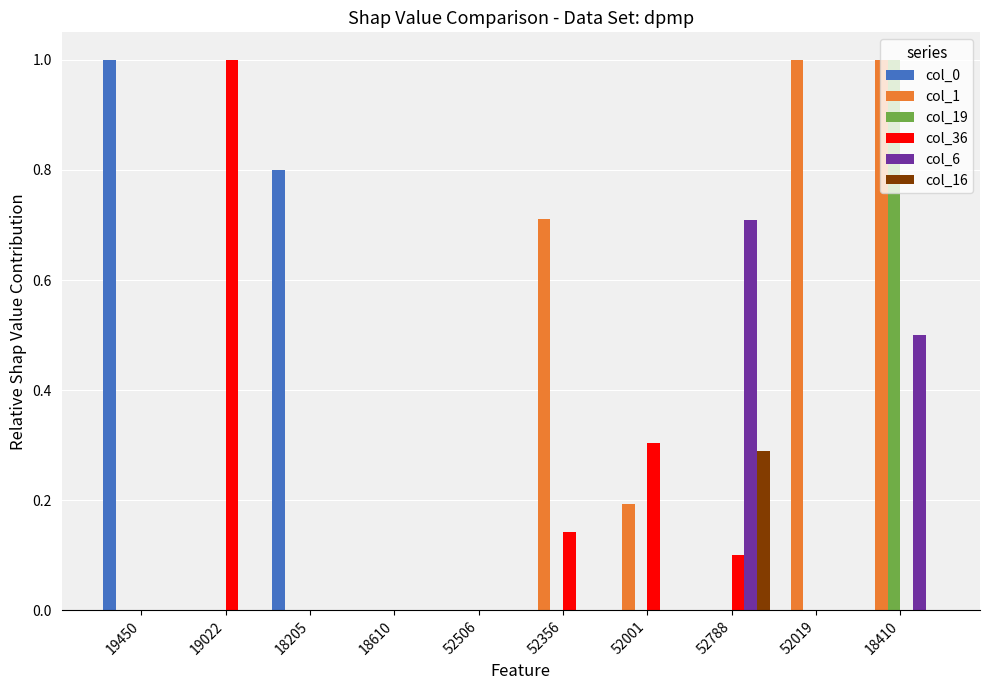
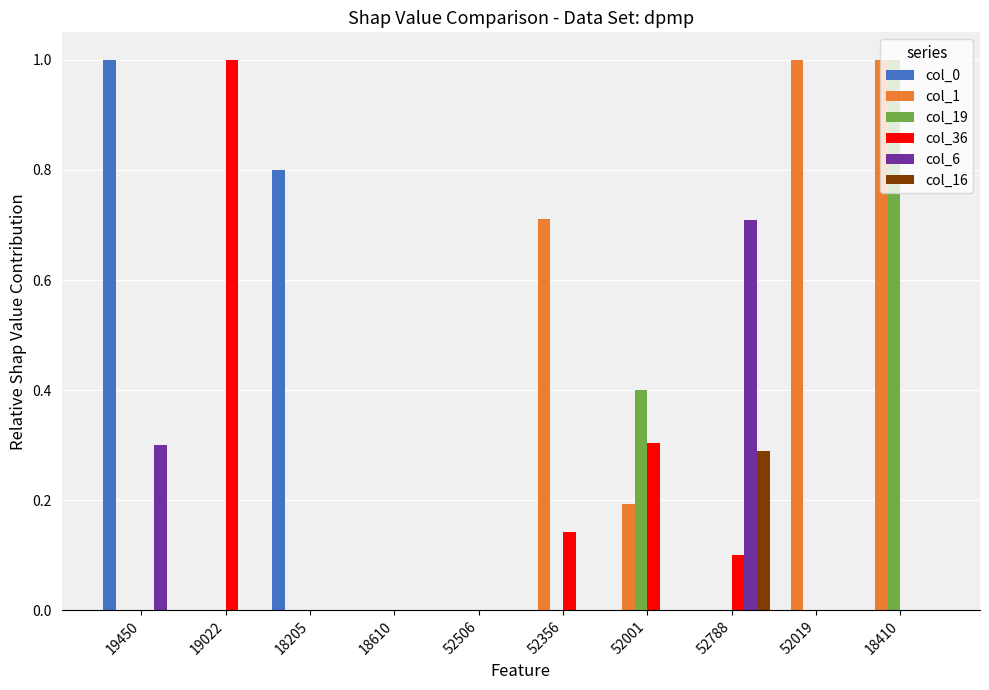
col_6, 19450: 0.0 -> 0.3
col_19, 52001: 0.0 -> 0.4
col_6, 18410: 0.5 -> 0.0
